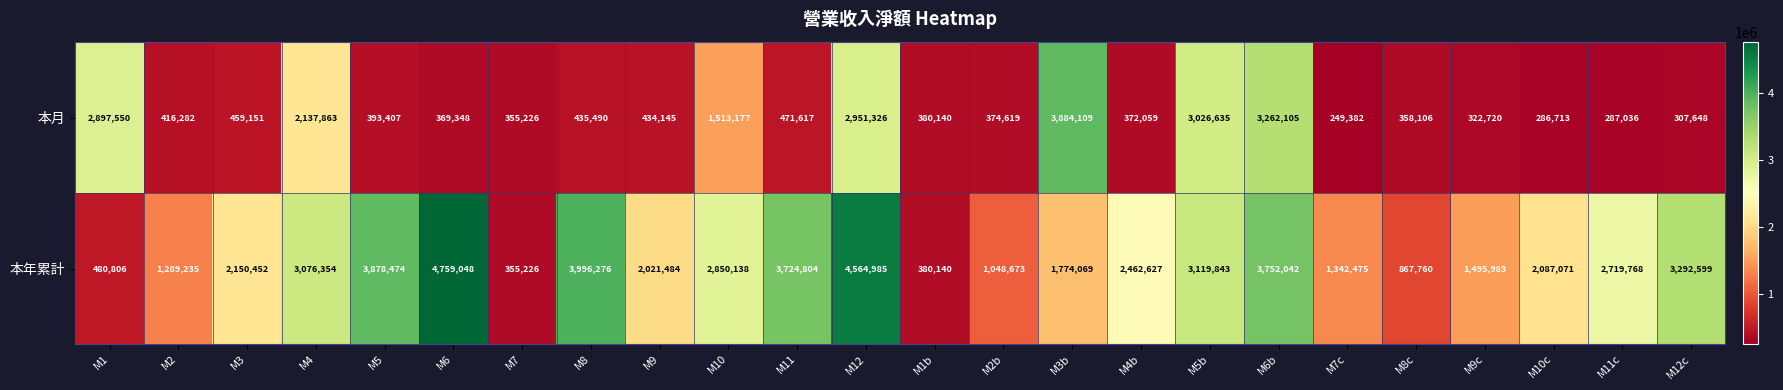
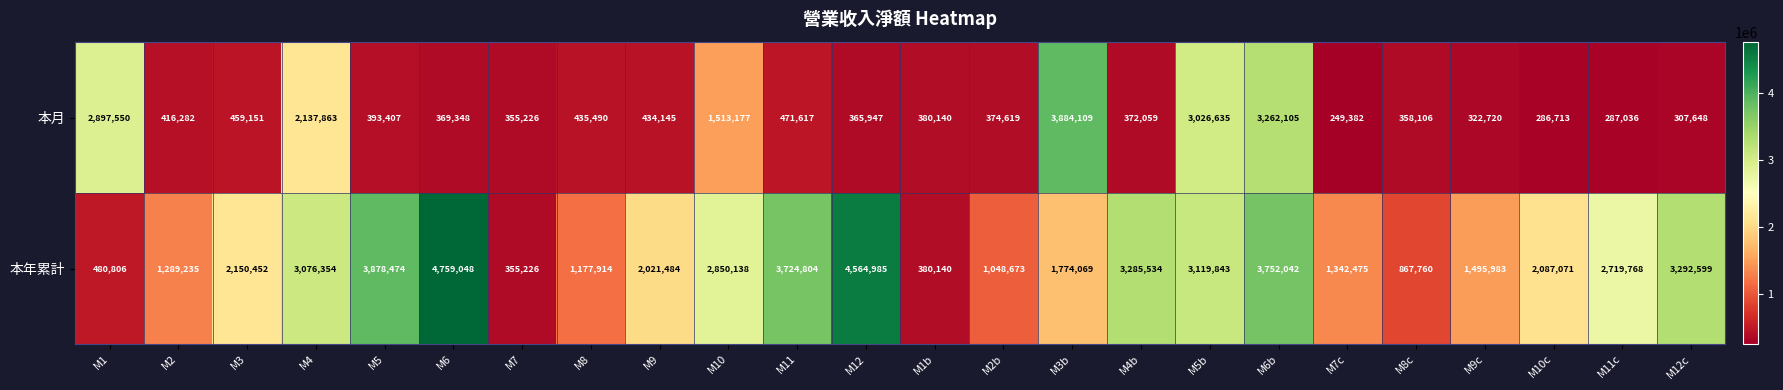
本月, M12: 2,951,326 -> 365,947
本年累計, M8: 3,996,276 -> 1,177,914
本年累計, M4b: 2,462,627 -> 3,285,534
